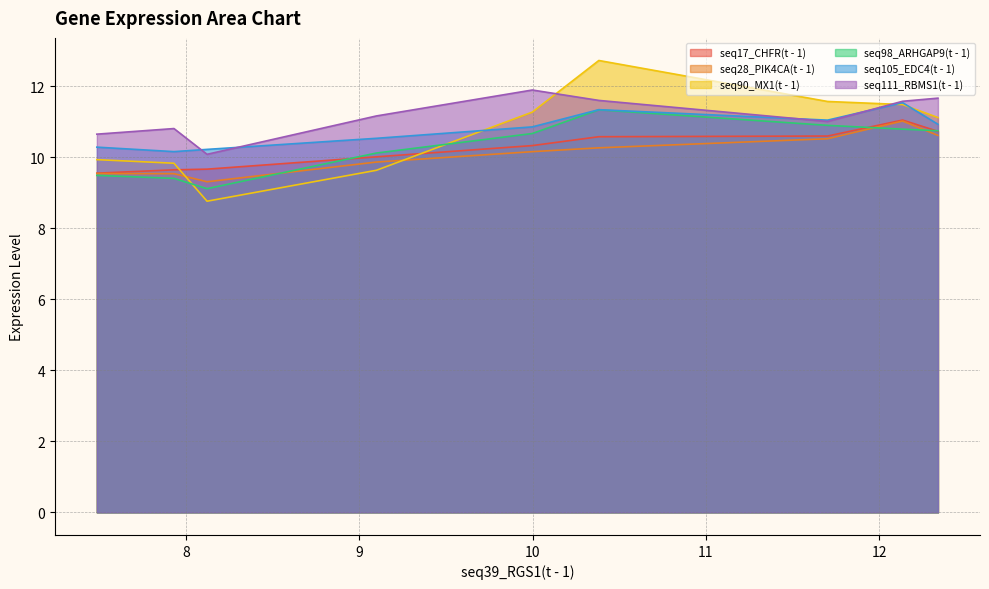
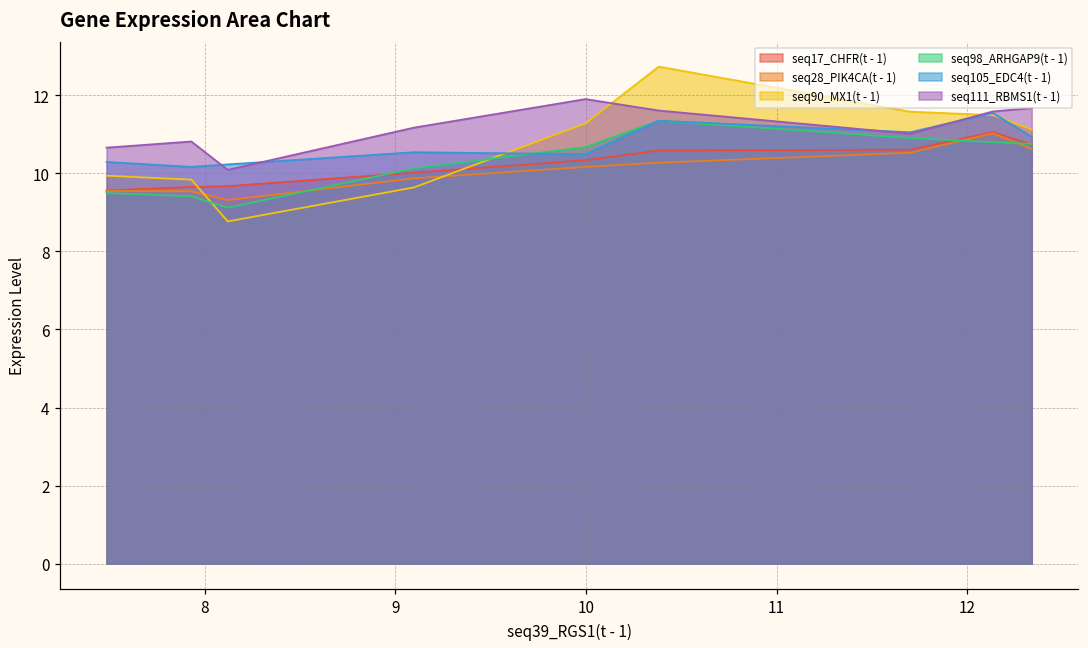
seq105_EDC4(t - 1), 10: 10.9 -> 10.5
